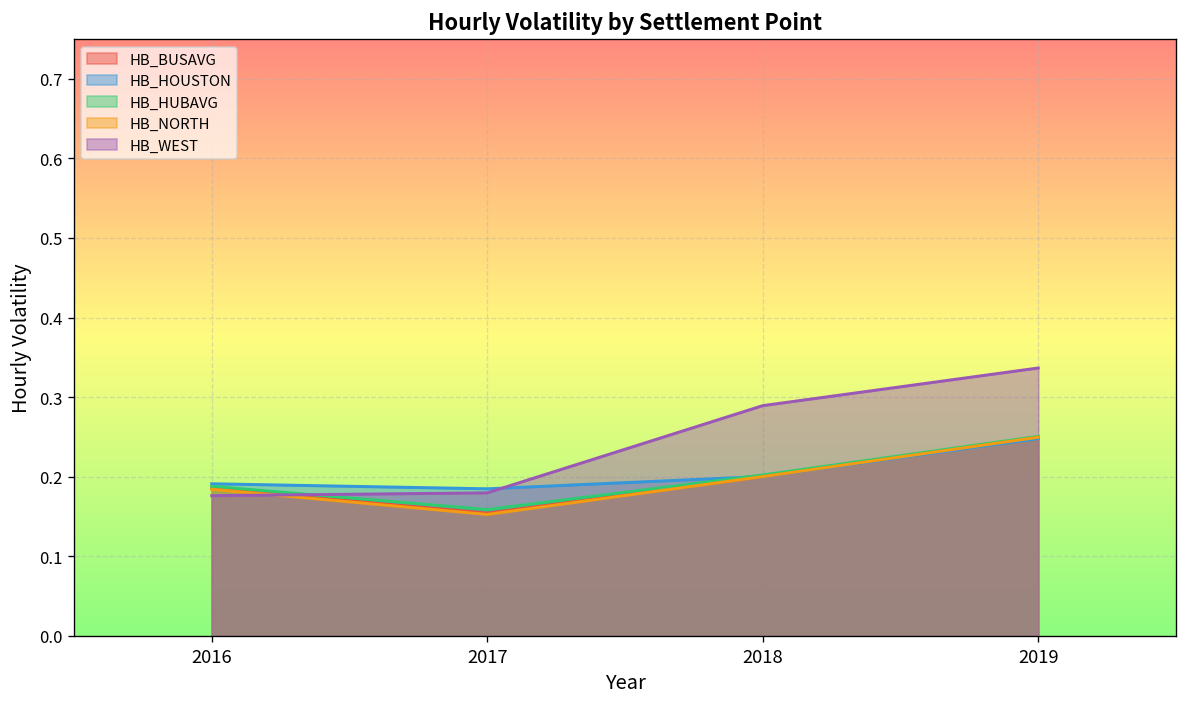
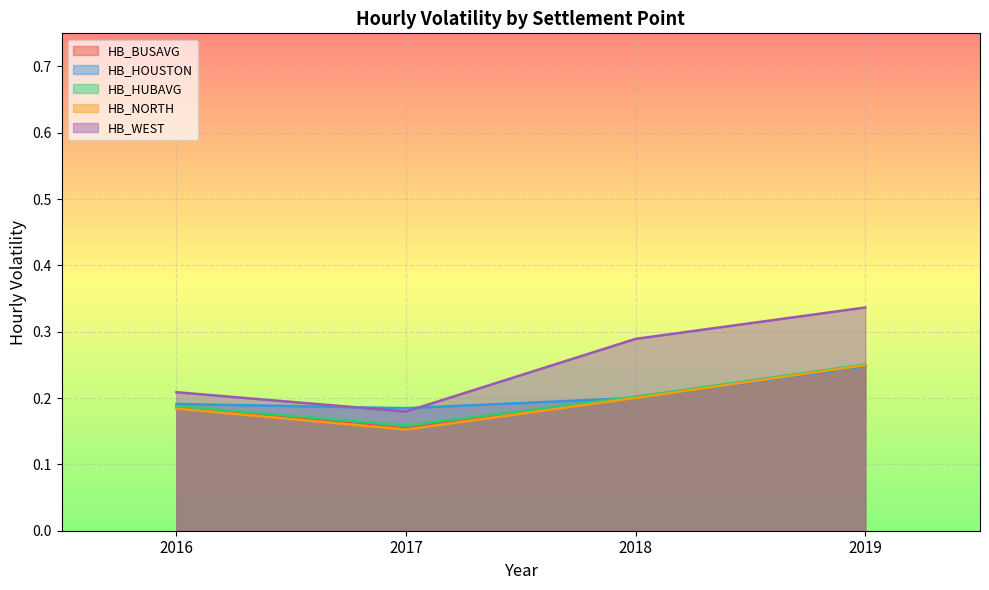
HB_WEST, 2016: 0.18 -> 0.21
